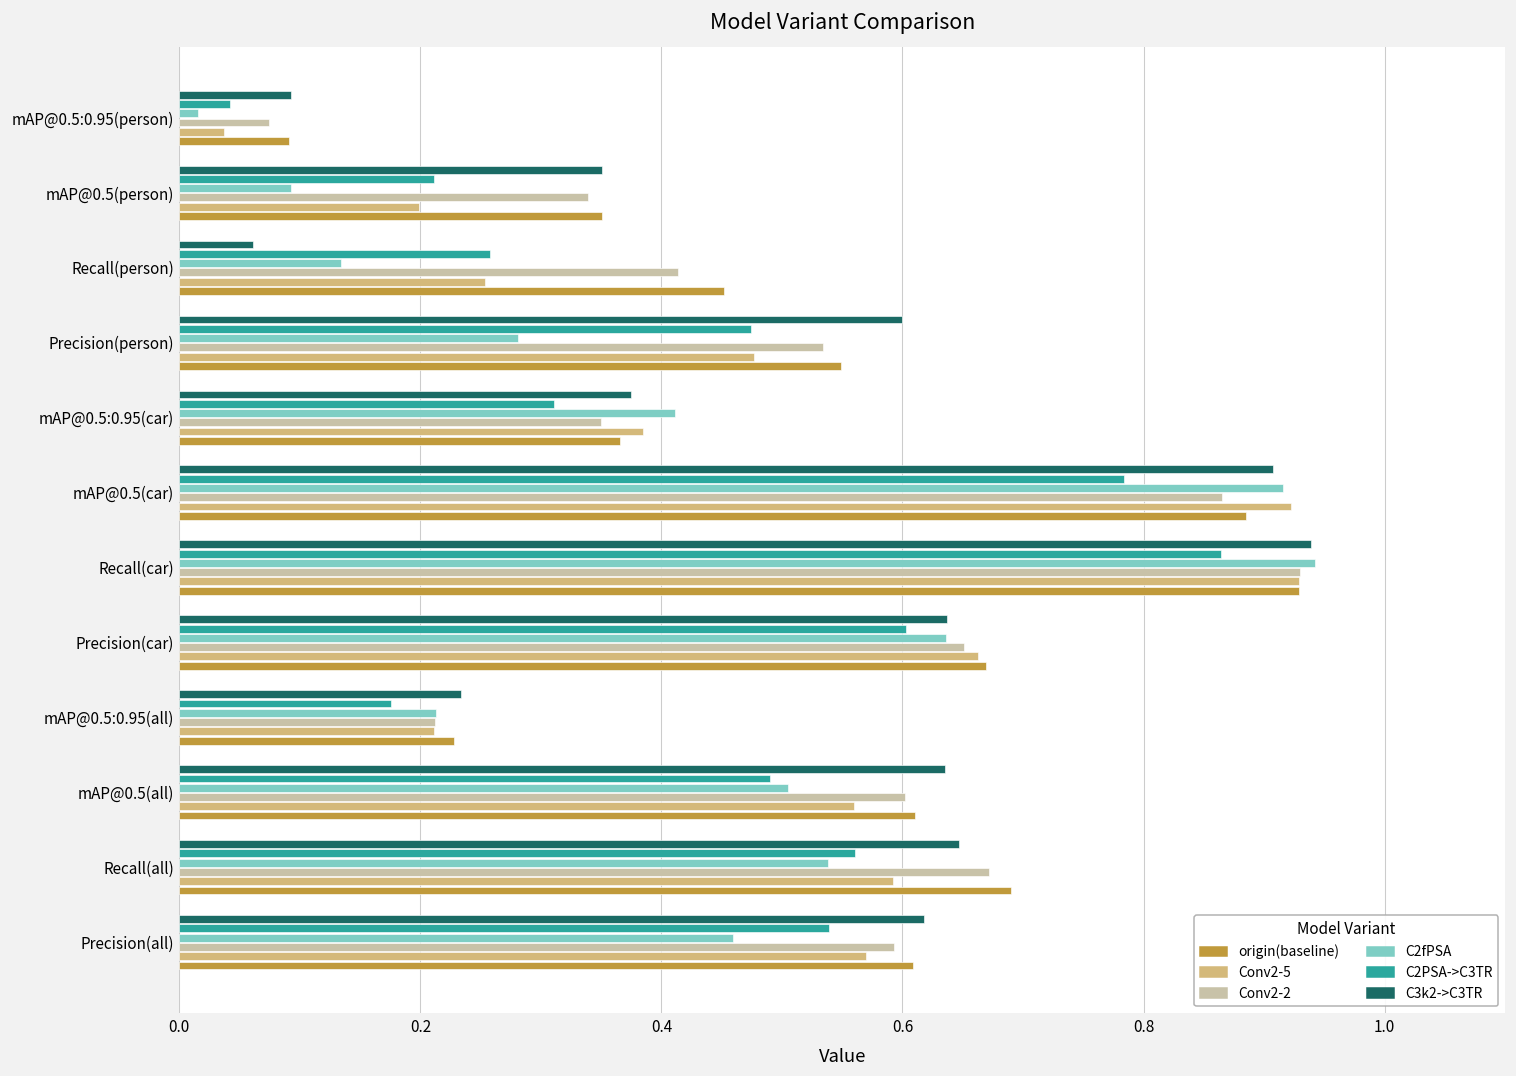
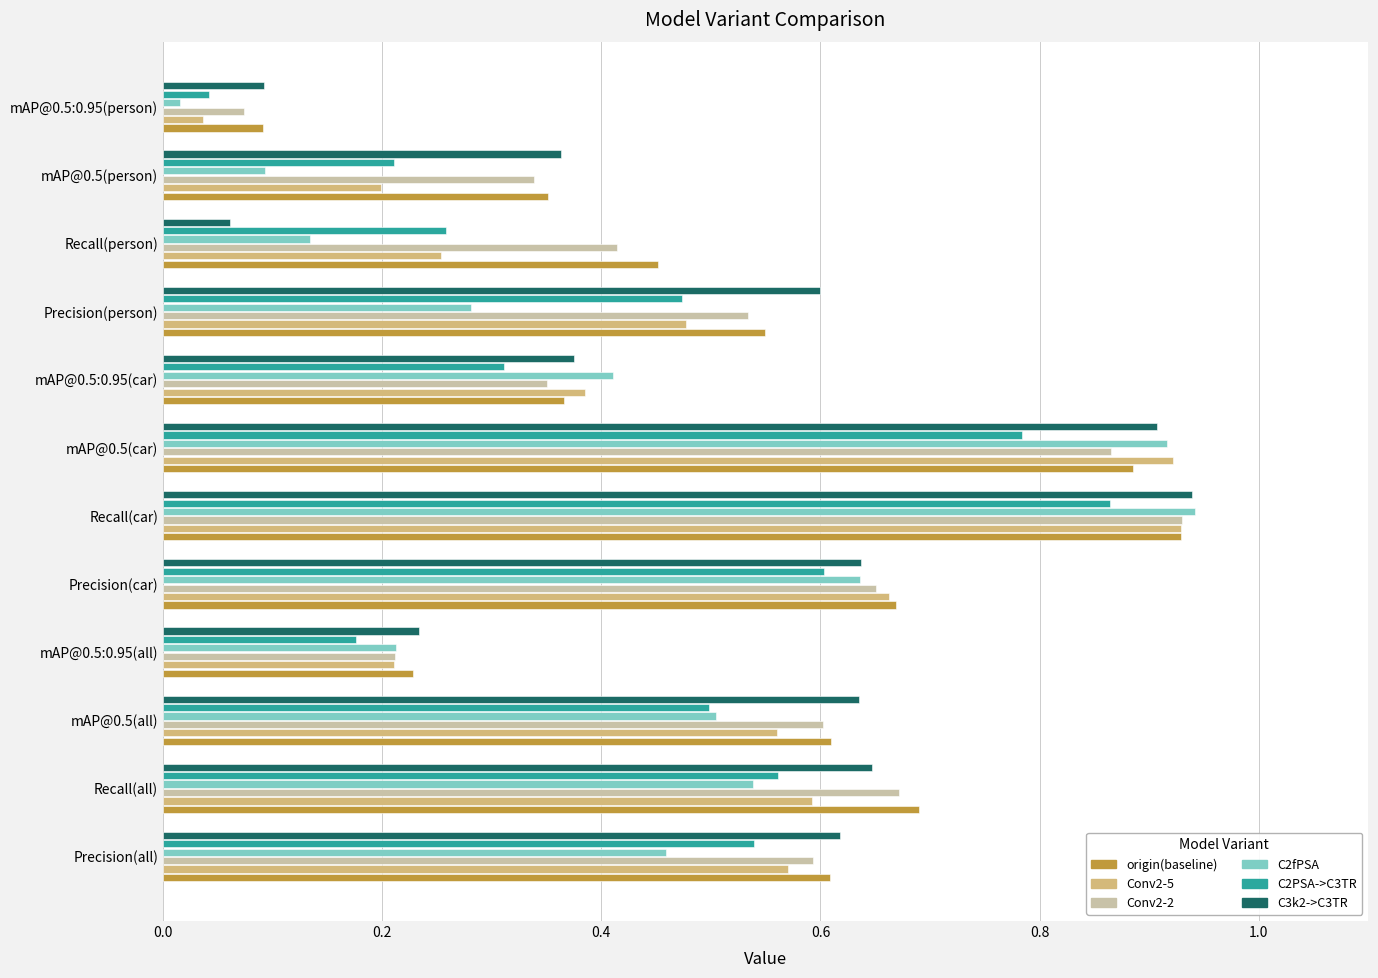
C3k2->C3TR, mAP@0.5(person): 0.351 -> 0.363
C2PSA->C3TR, mAP@0.5(all): 0.490 -> 0.498
